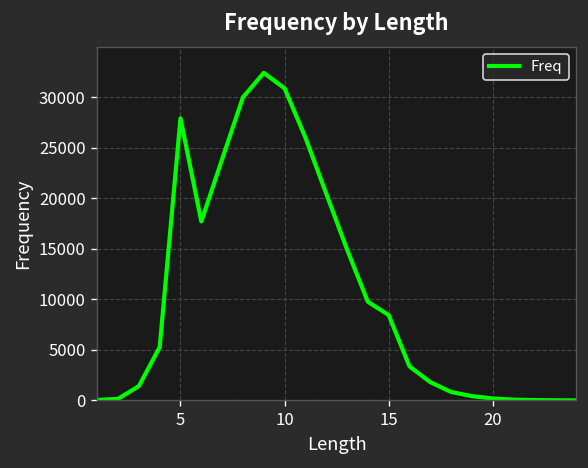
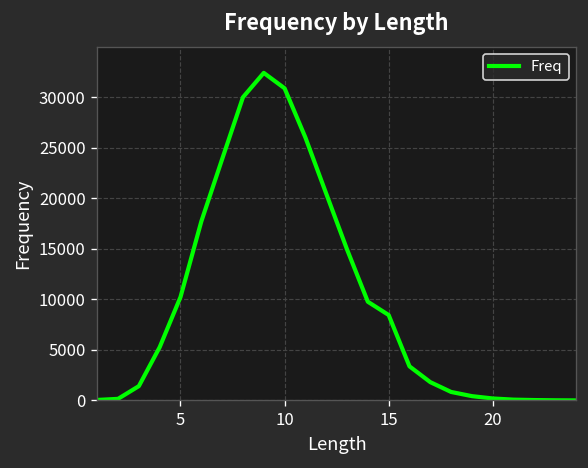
5: 28000 -> 10000
